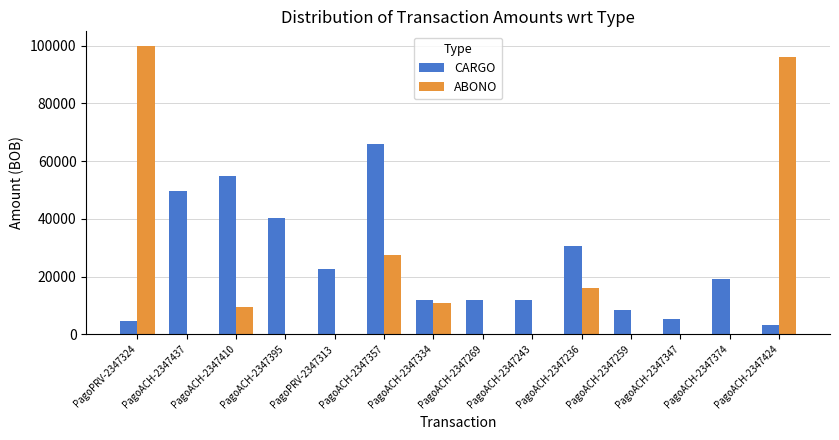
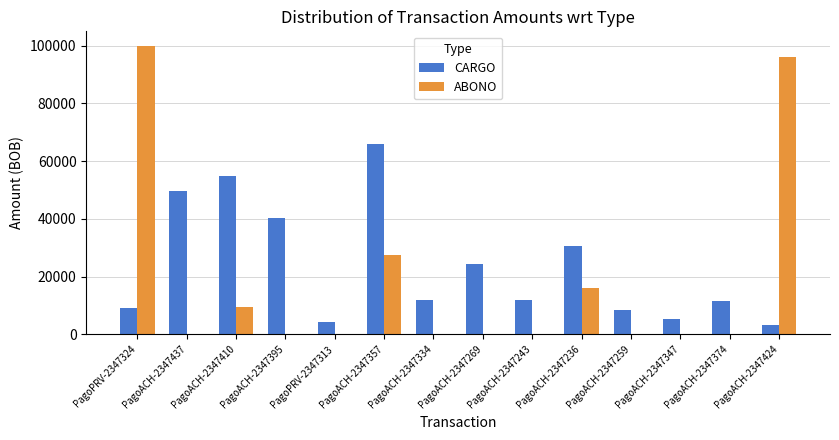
CARGO, PagoPRV-2347324: 5000 -> 9000
CARGO, PagoPRV-2347313: 23000 -> 4000
ABONO, PagoACH-2347334: 11000 -> 0
CARGO, PagoACH-2347269: 12000 -> 24000
CARGO, PagoACH-2347374: 19000 -> 12000
